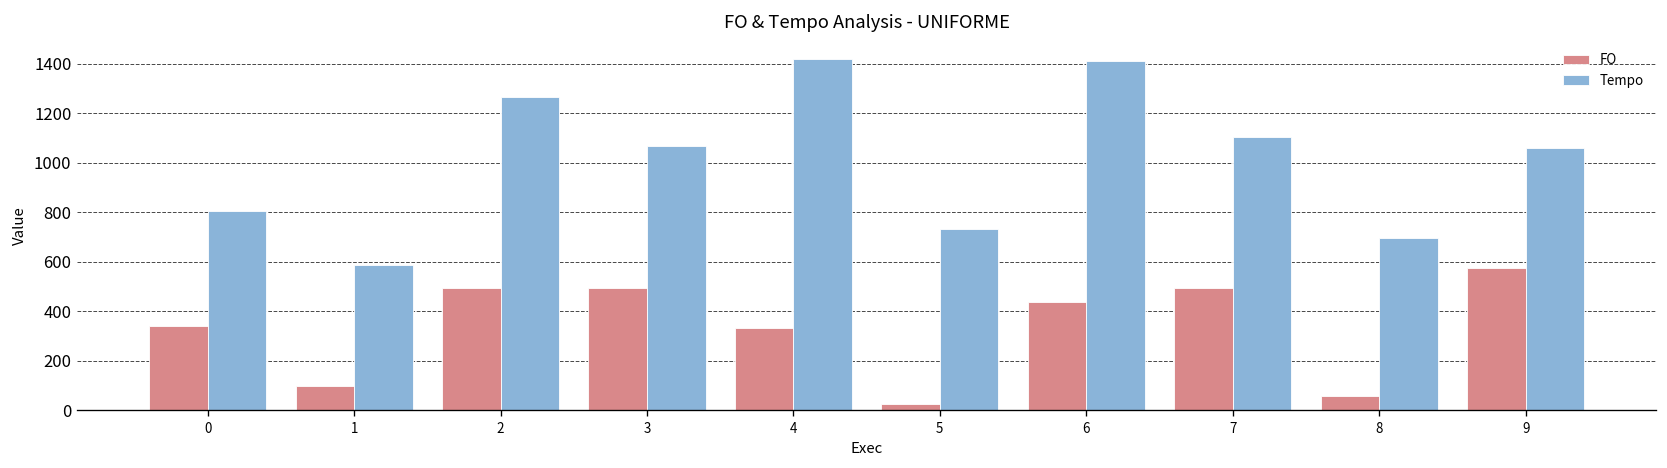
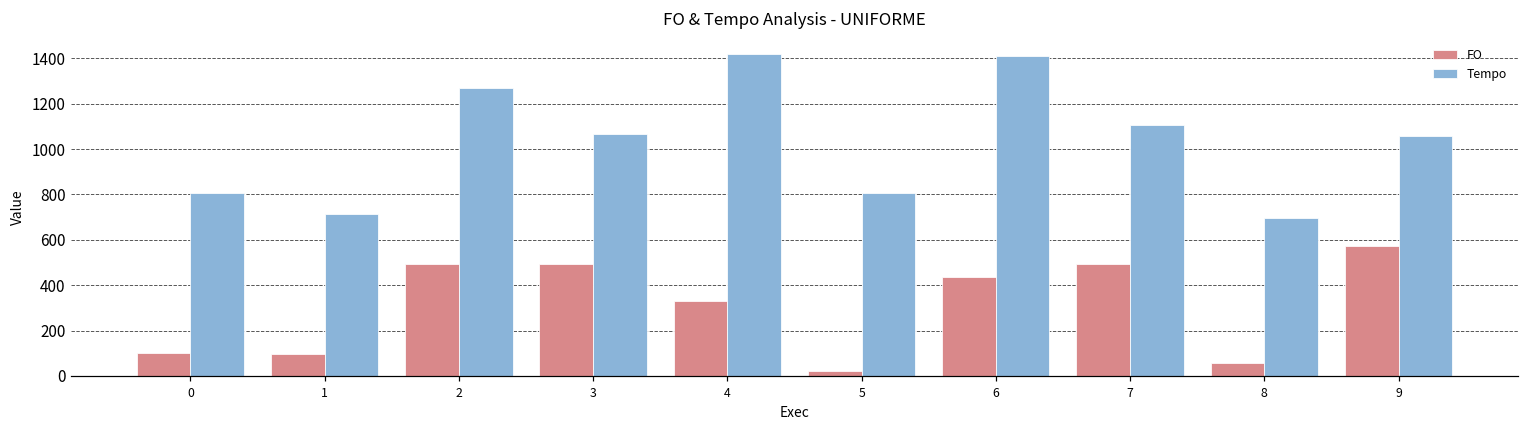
FO, 0: 340 -> 100
Tempo, 1: 590 -> 710
Tempo, 5: 730 -> 800
